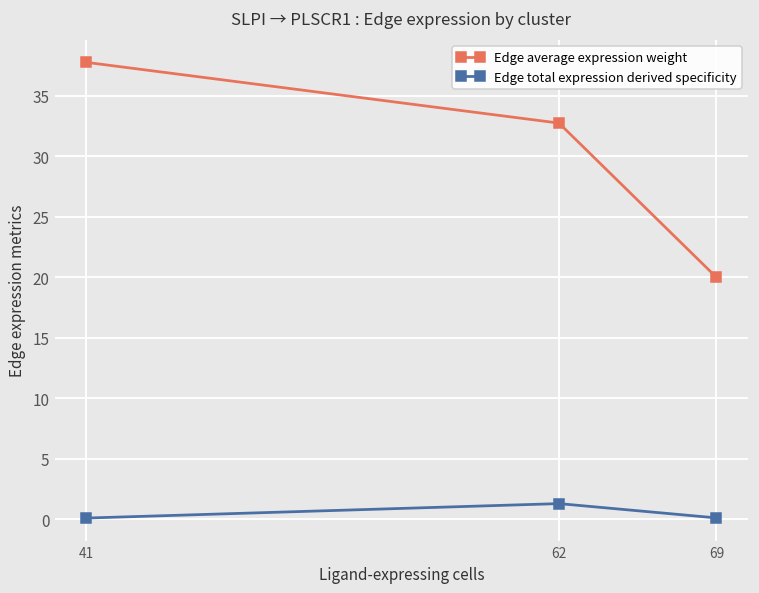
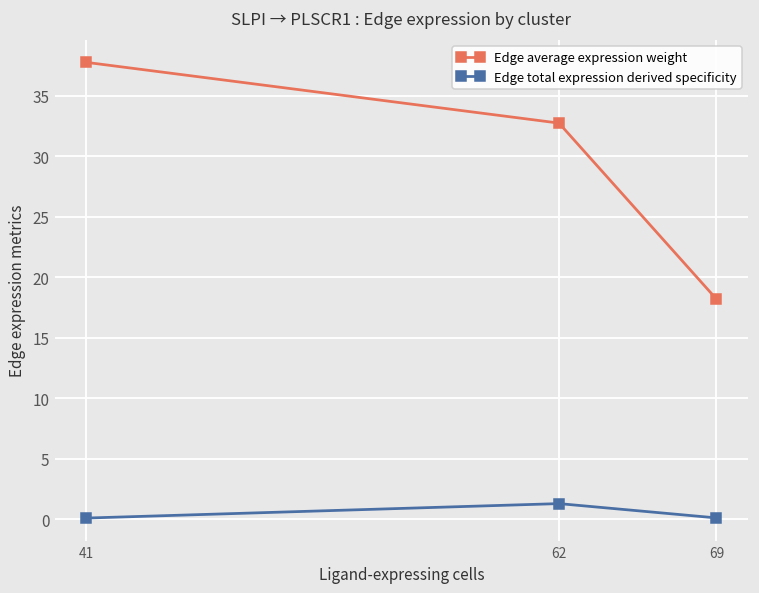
Edge average expression weight, 69: 20.0 -> 18.2
